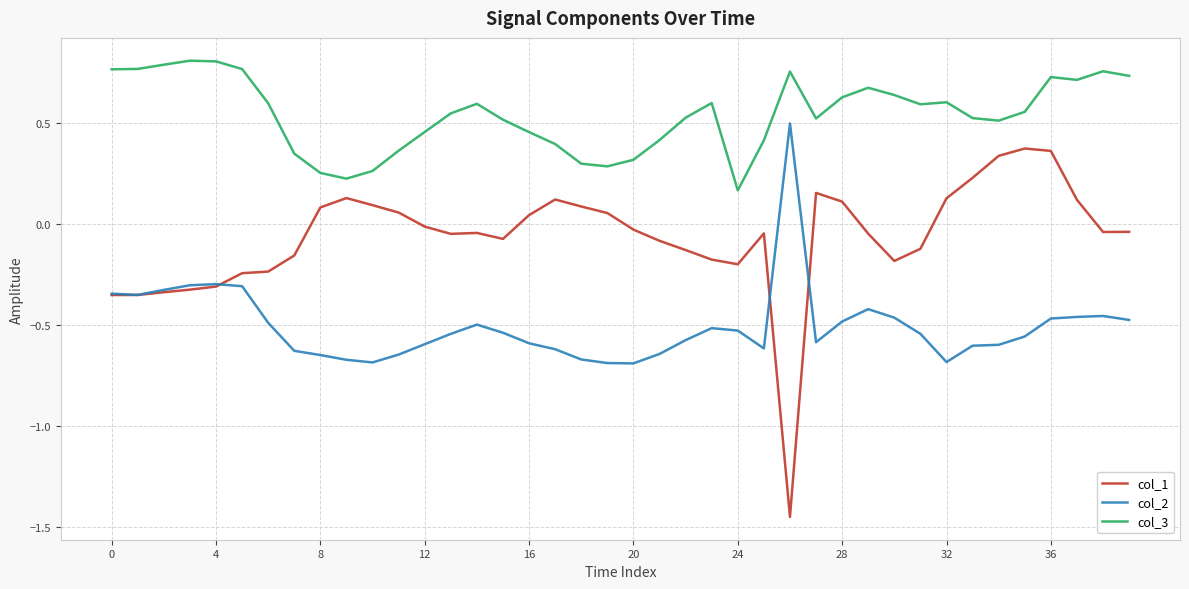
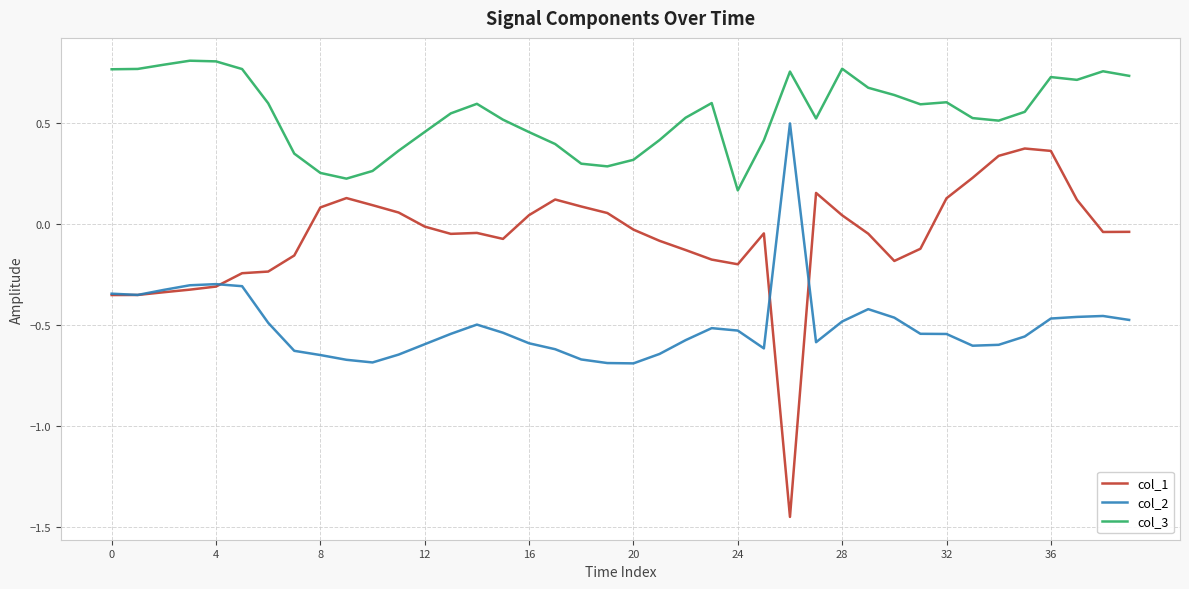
col_1, 28: 0.11 -> 0.04
col_3, 28: 0.63 -> 0.77
col_2, 32: -0.68 -> -0.54
